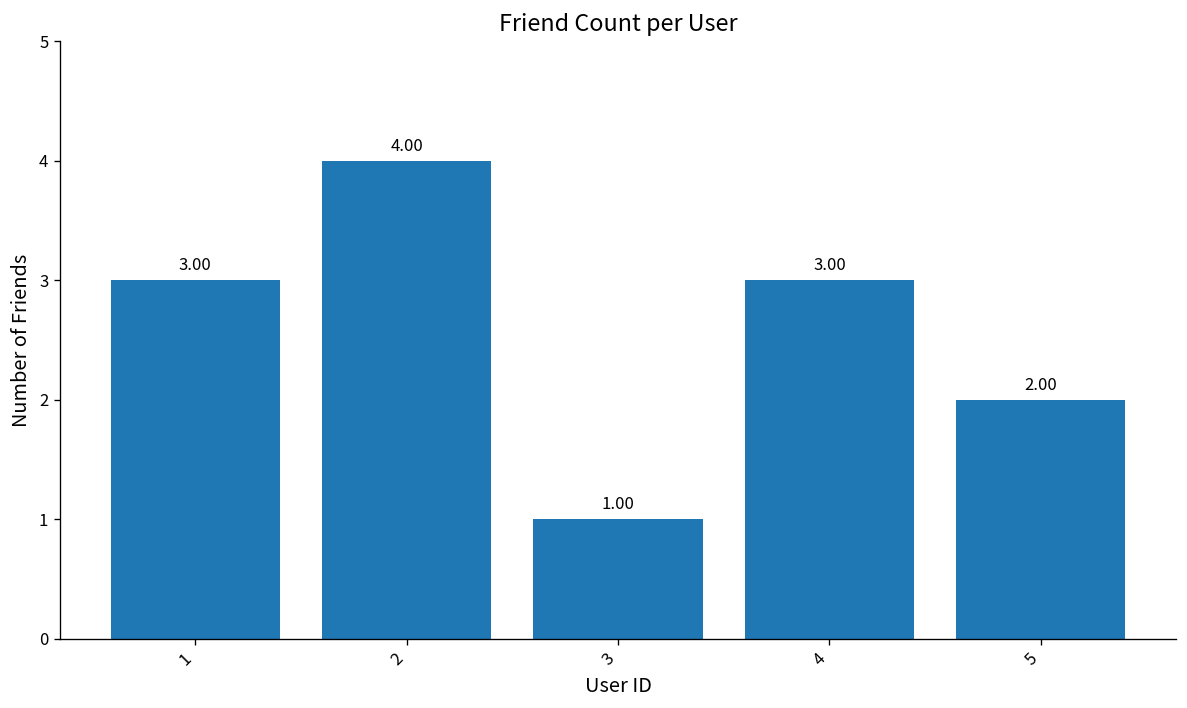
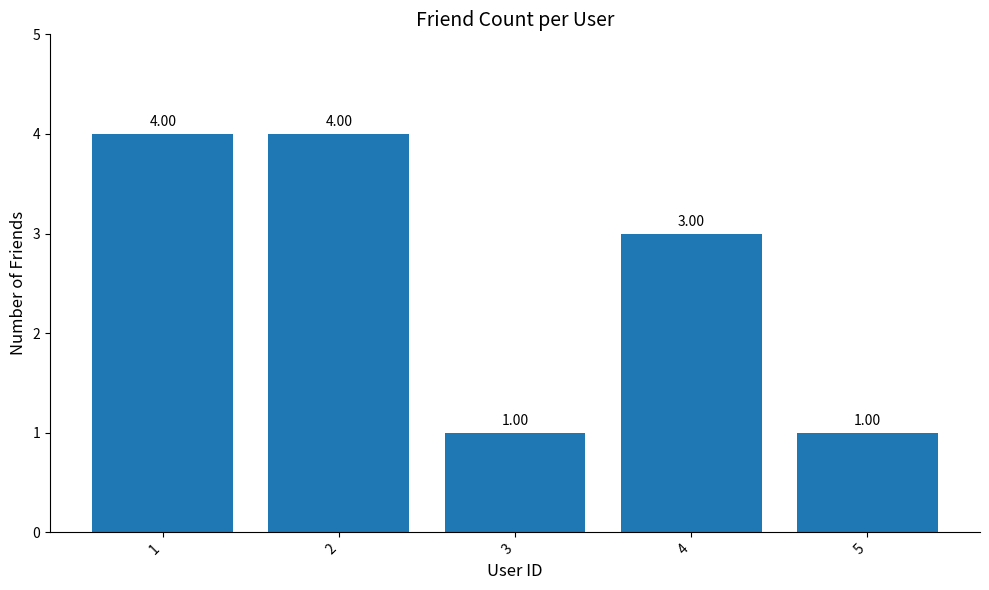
1: 3.00 -> 4.00
5: 2.00 -> 1.00
